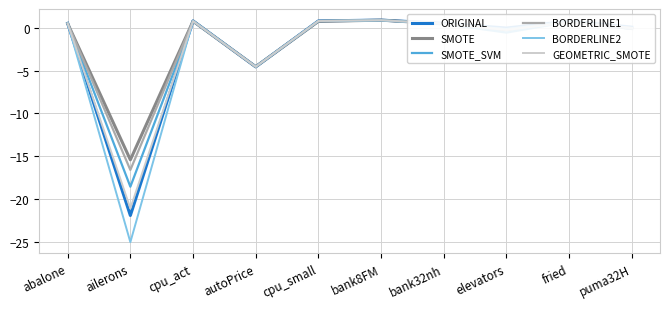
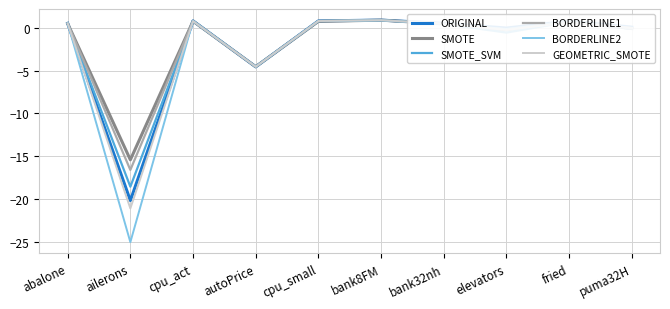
ORIGINAL, ailerons: -22 -> -20
